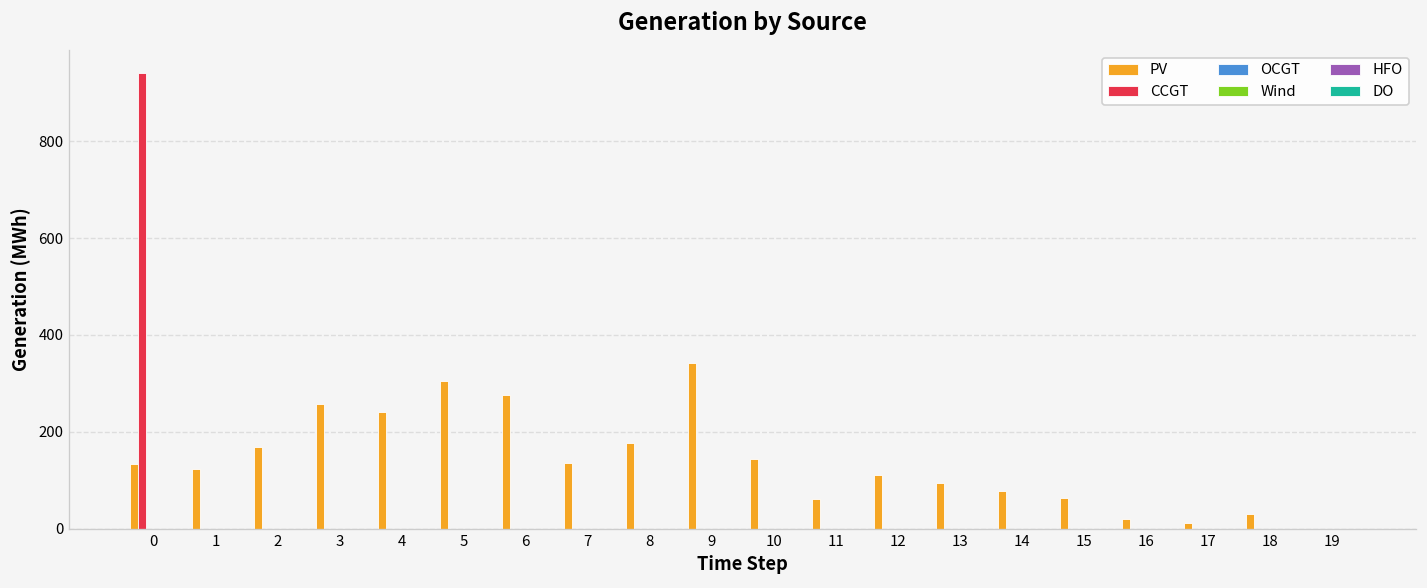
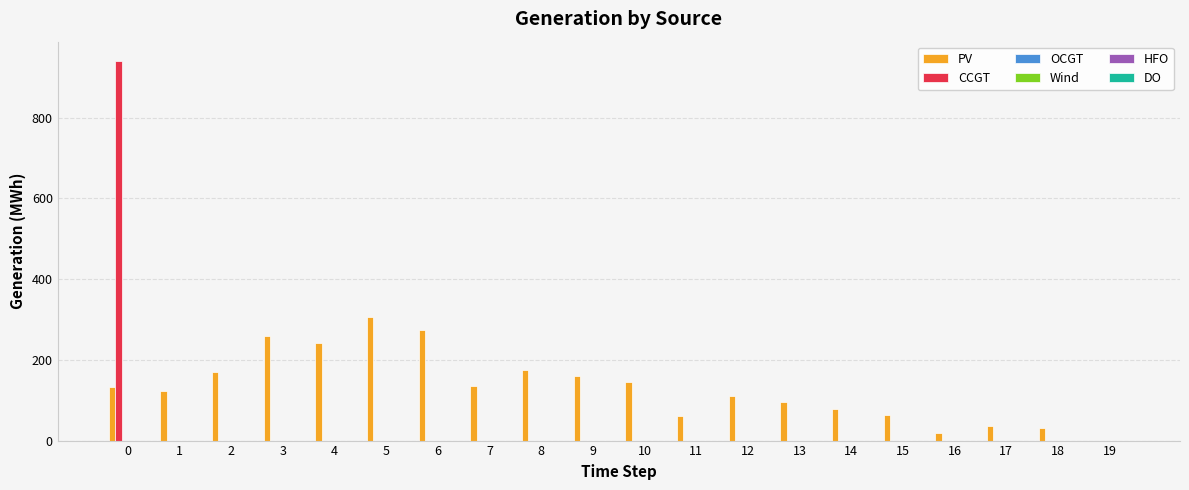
PV, 9: 340 -> 160
PV, 17: 10 -> 40
